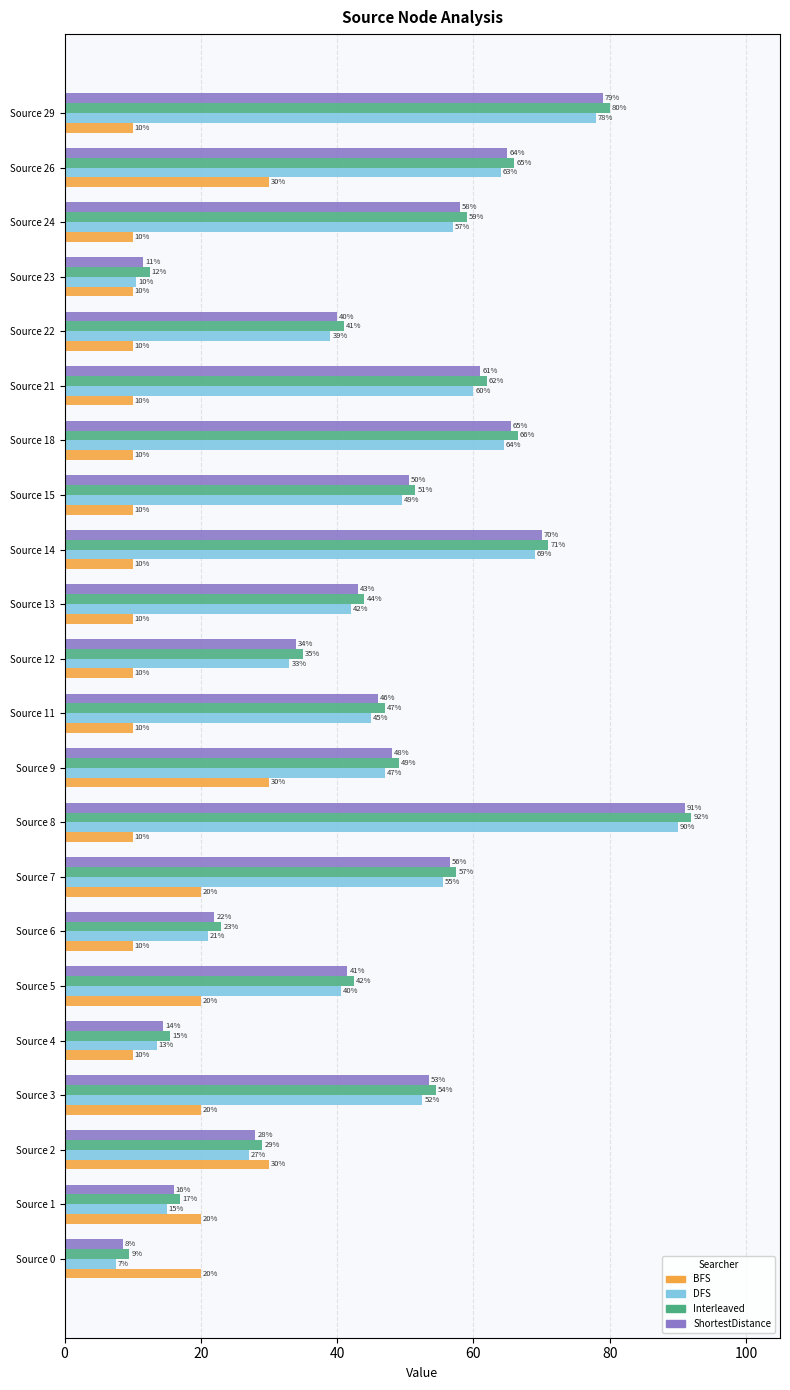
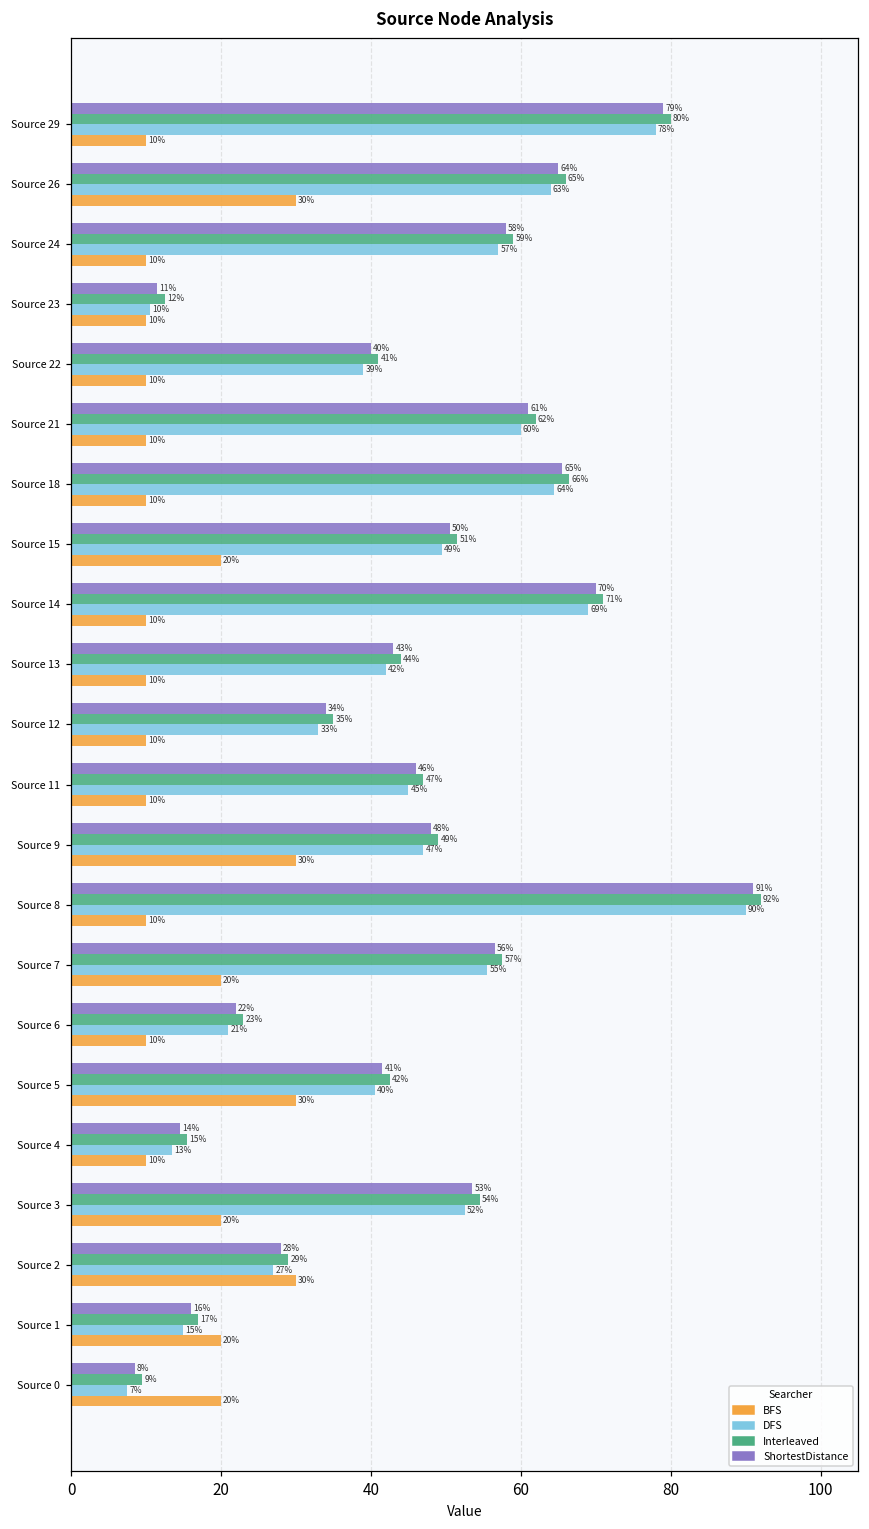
BFS, Source 15: 10% -> 20%
BFS, Source 5: 20% -> 30%
